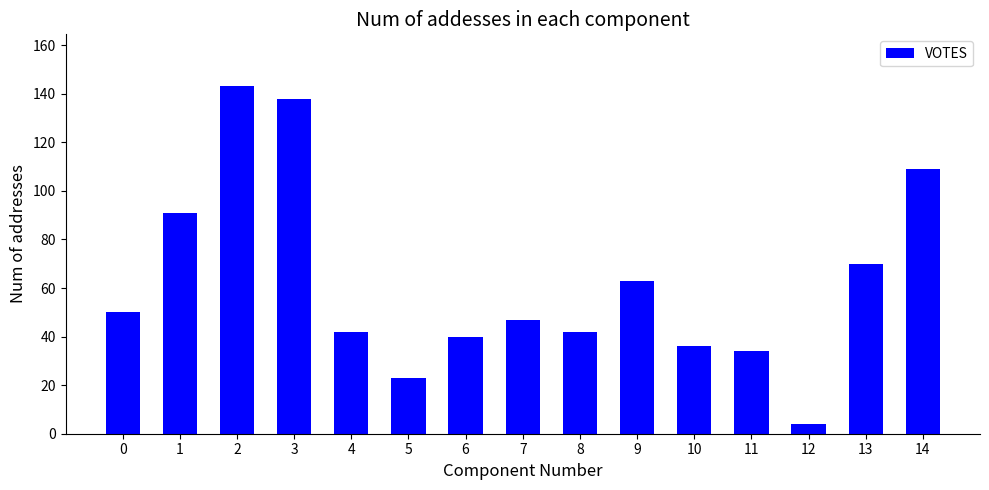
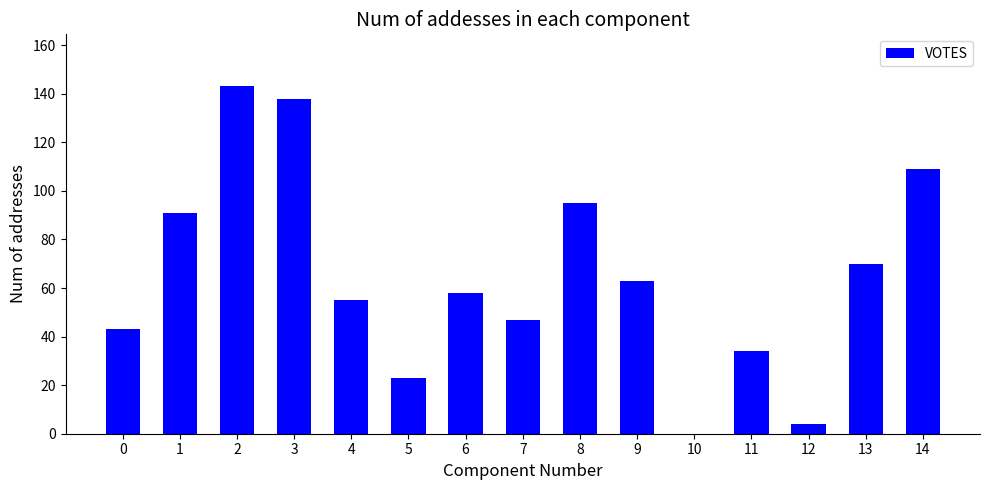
0: 50 -> 43
4: 42 -> 55
6: 40 -> 58
8: 42 -> 95
10: 36 -> 0
